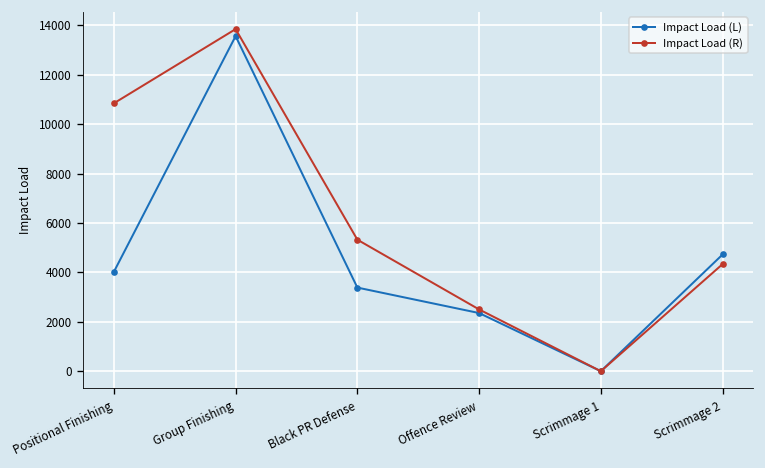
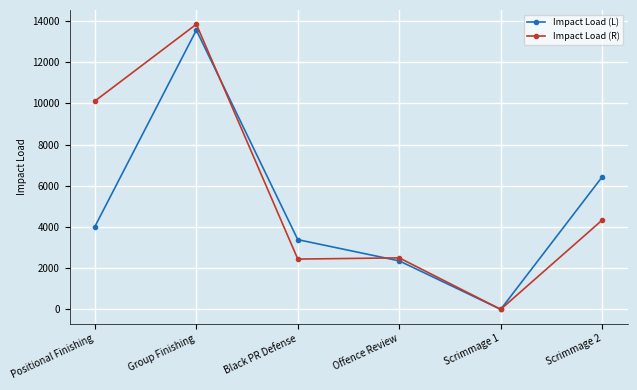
Impact Load (R), Positional Finishing: 10800 -> 10100
Impact Load (R), Black PR Defense: 5300 -> 2400
Impact Load (L), Scrimmage 2: 4700 -> 6400
